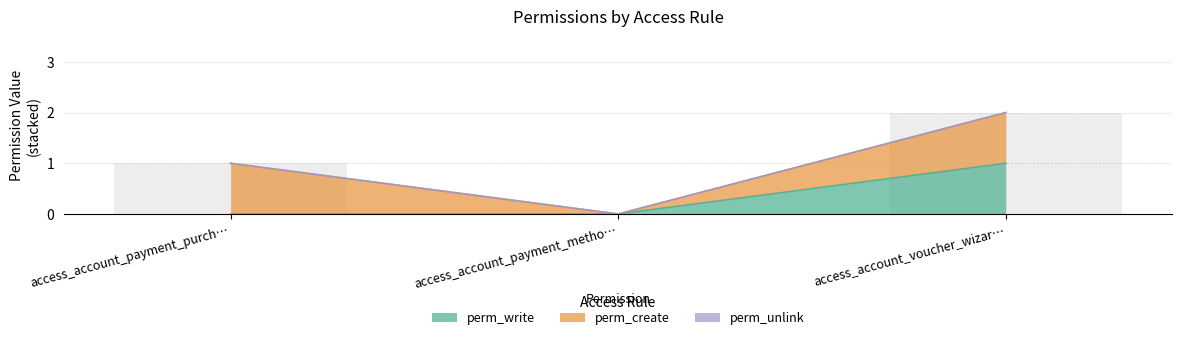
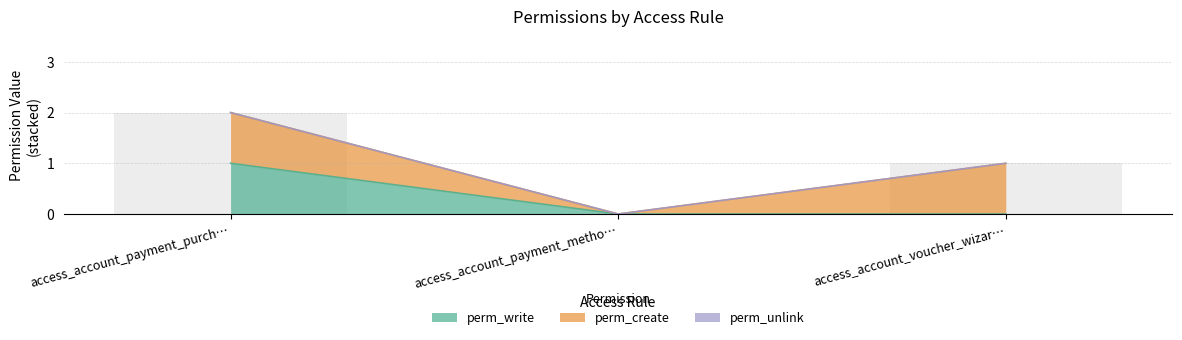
perm_write, access_account_payment_purch…: 0 -> 1
perm_write, access_account_voucher_wizar…: 1 -> 0
